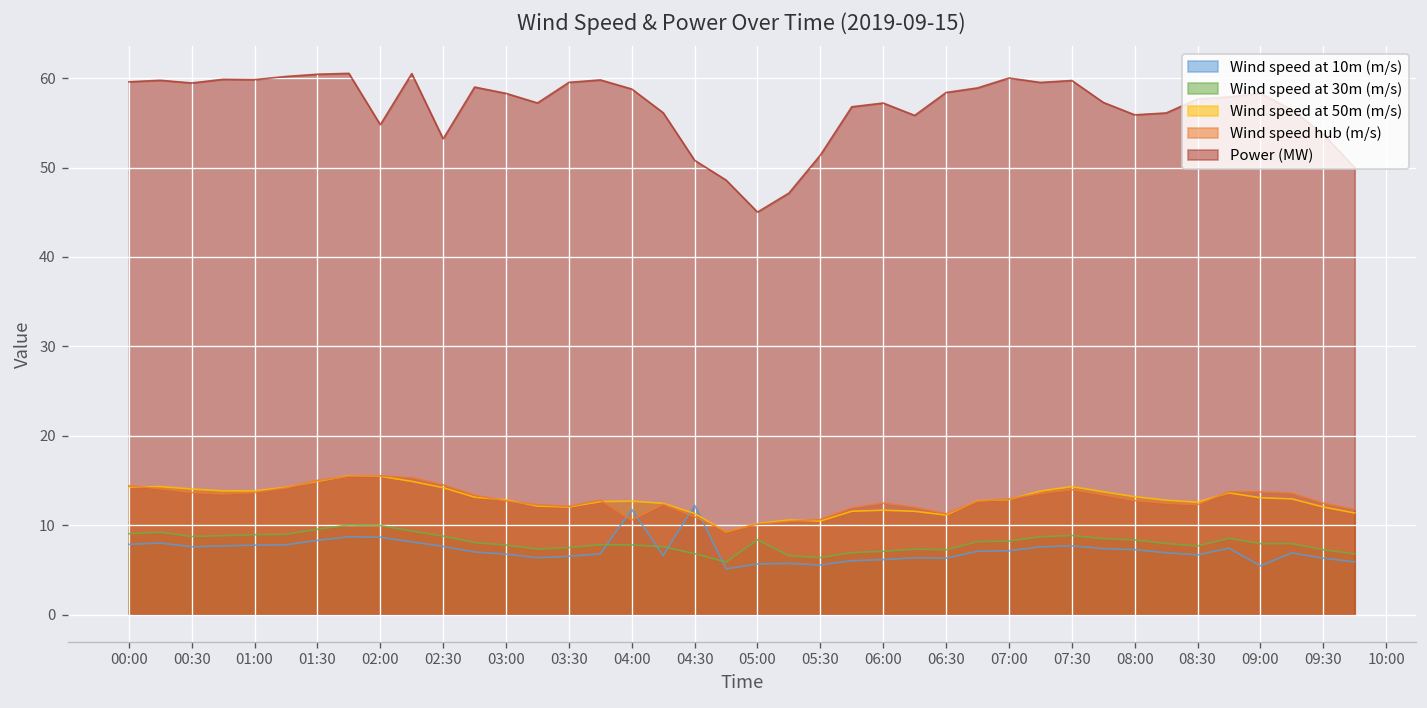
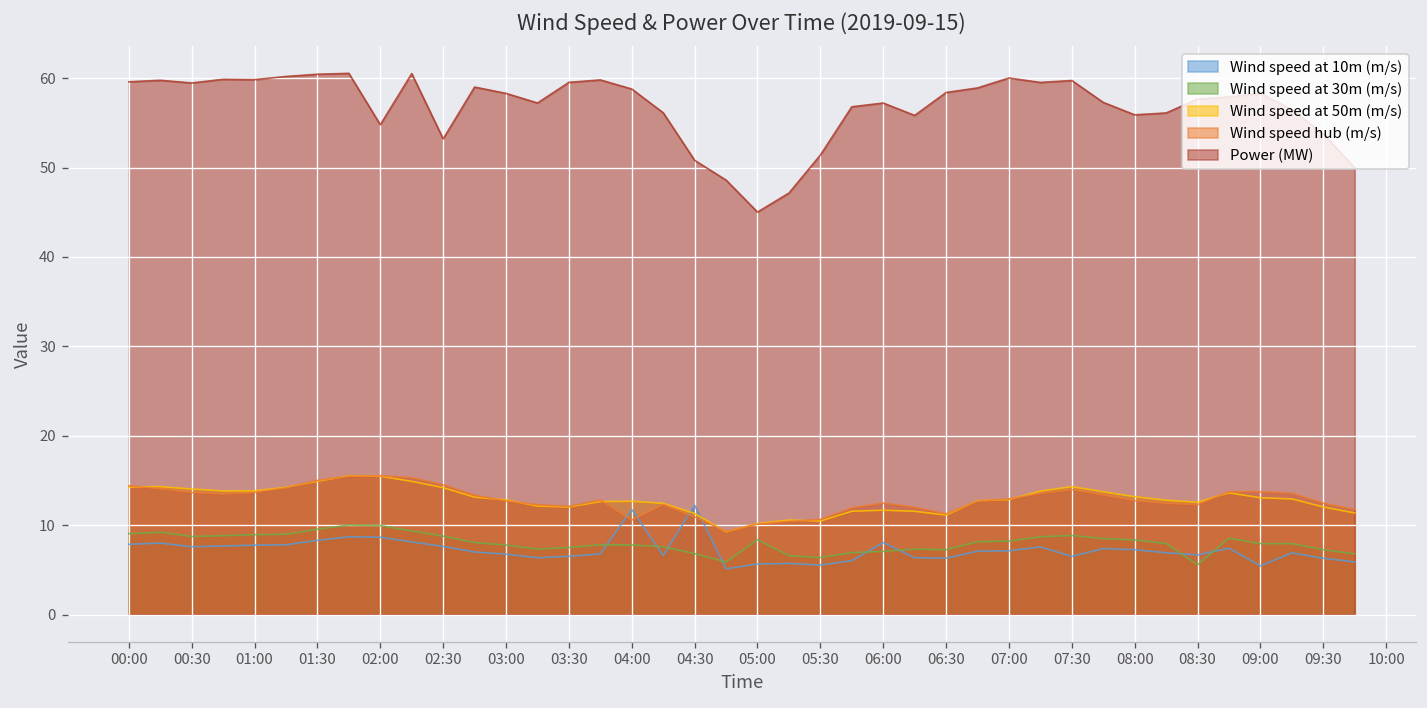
Wind speed at 10m (m/s), 06:00: 6 -> 8
Wind speed at 10m (m/s), 07:30: 8 -> 7
Wind speed at 30m (m/s), 08:30: 8 -> 6
